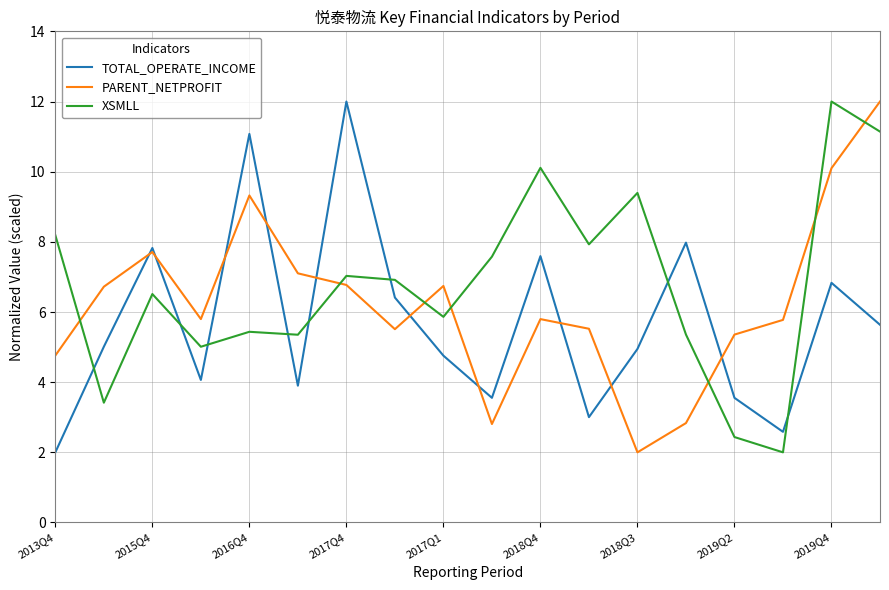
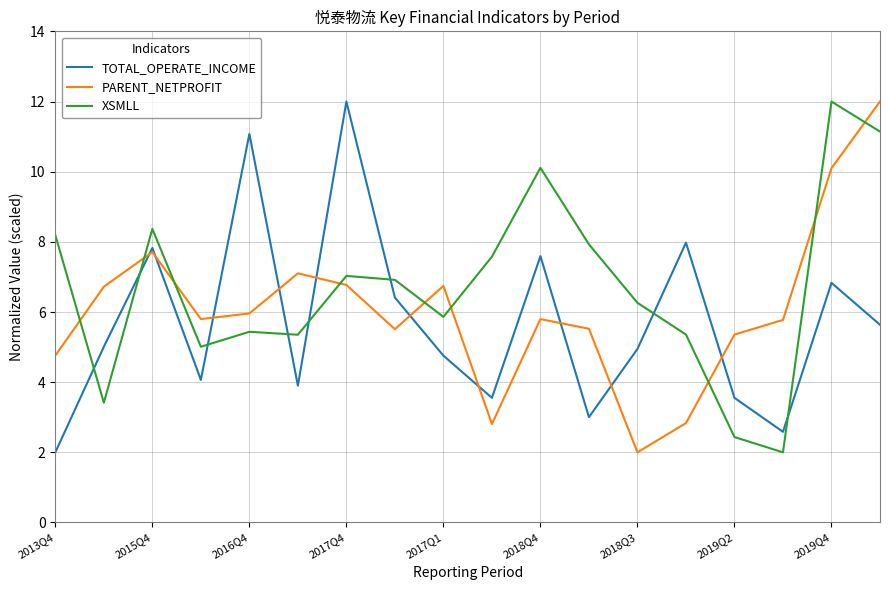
XSMLL, 2015Q4: 6.5 -> 8.4
PARENT_NETPROFIT, 2016Q4: 9.3 -> 6.0
XSMLL, 2018Q3: 9.4 -> 6.3
